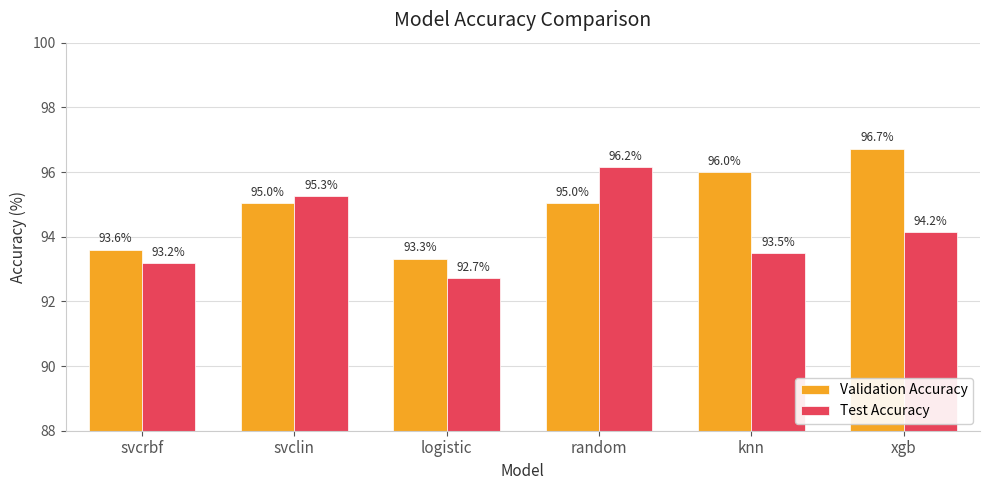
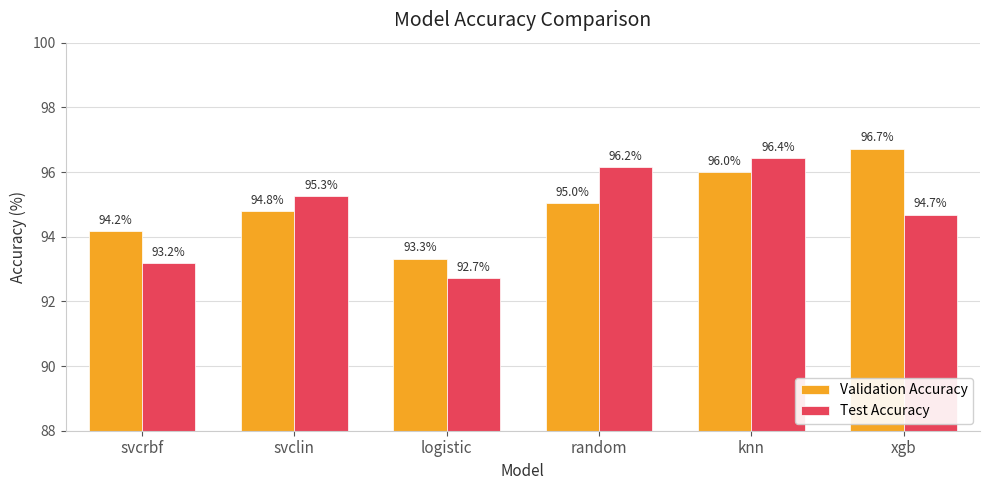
Validation Accuracy, svcrbf: 93.6% -> 94.2%
Validation Accuracy, svclin: 95.0% -> 94.8%
Test Accuracy, knn: 93.5% -> 96.4%
Test Accuracy, xgb: 94.2% -> 94.7%
